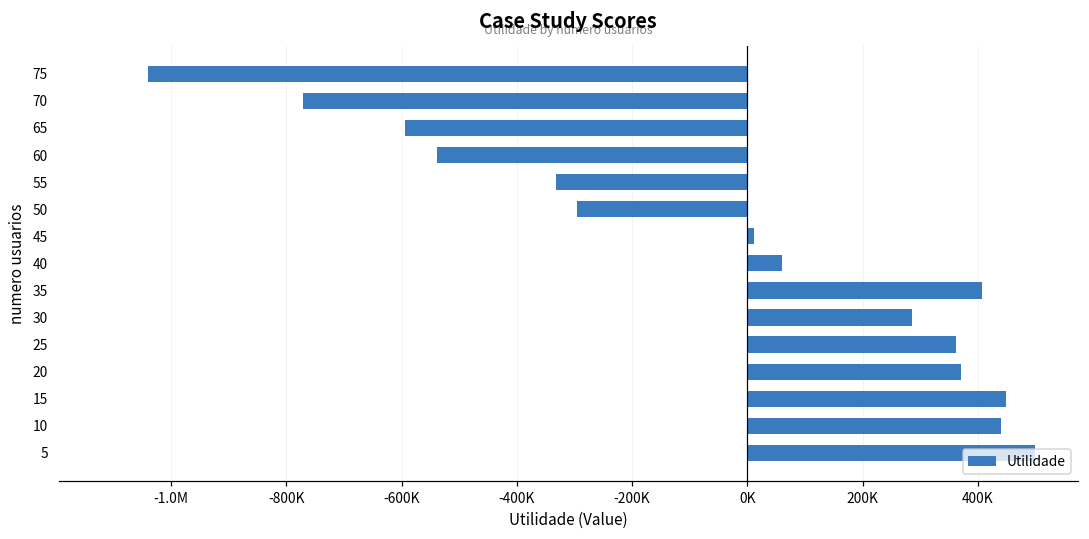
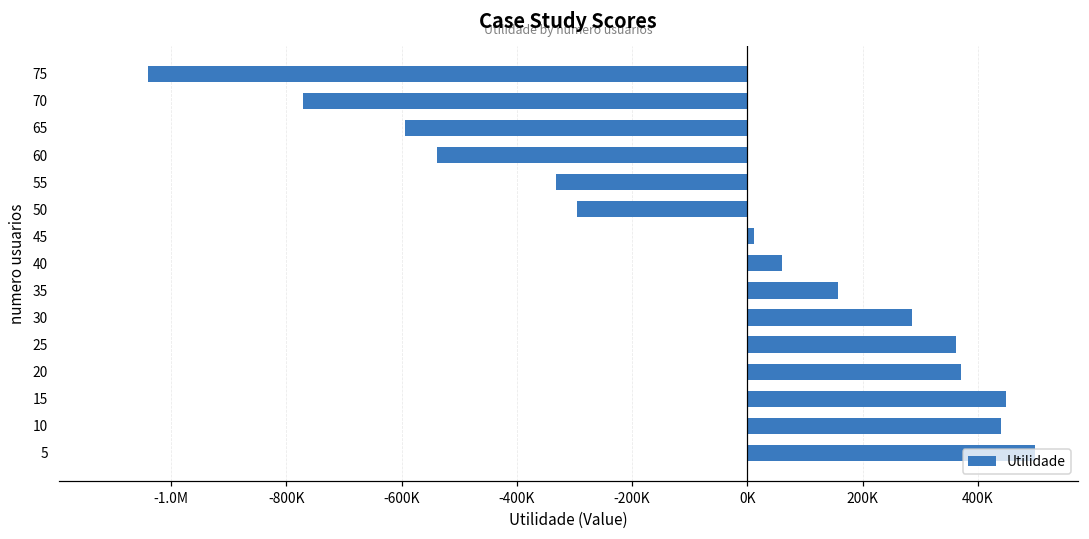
35: 410000 -> 160000
